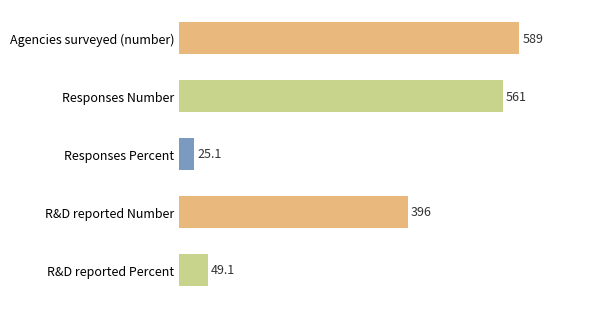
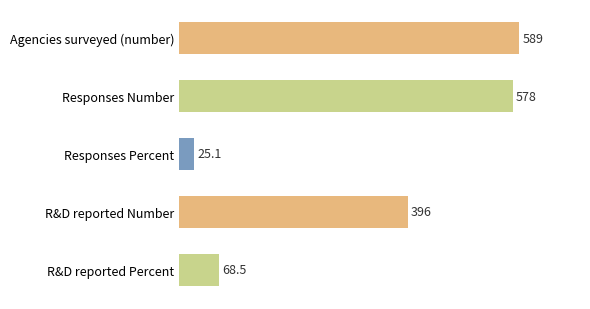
Responses Number: 561 -> 578
R&D reported Percent: 49.1 -> 68.5
